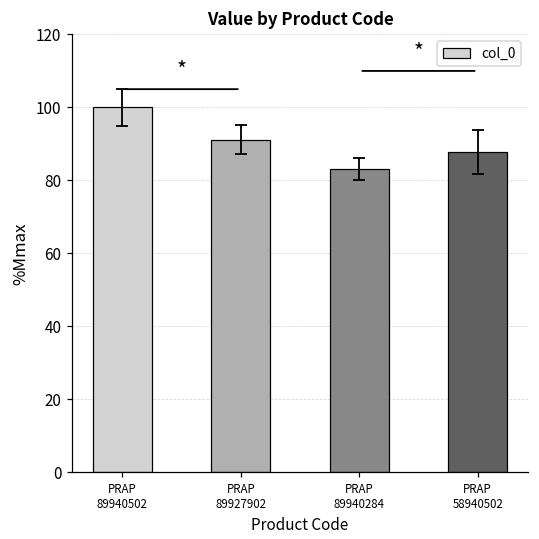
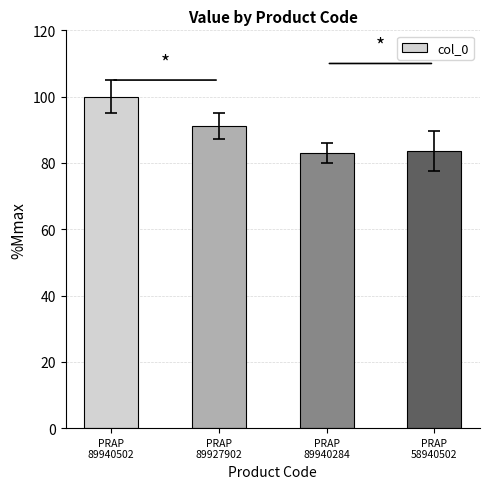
col_0, PRAP 58940502: 88 -> 84
